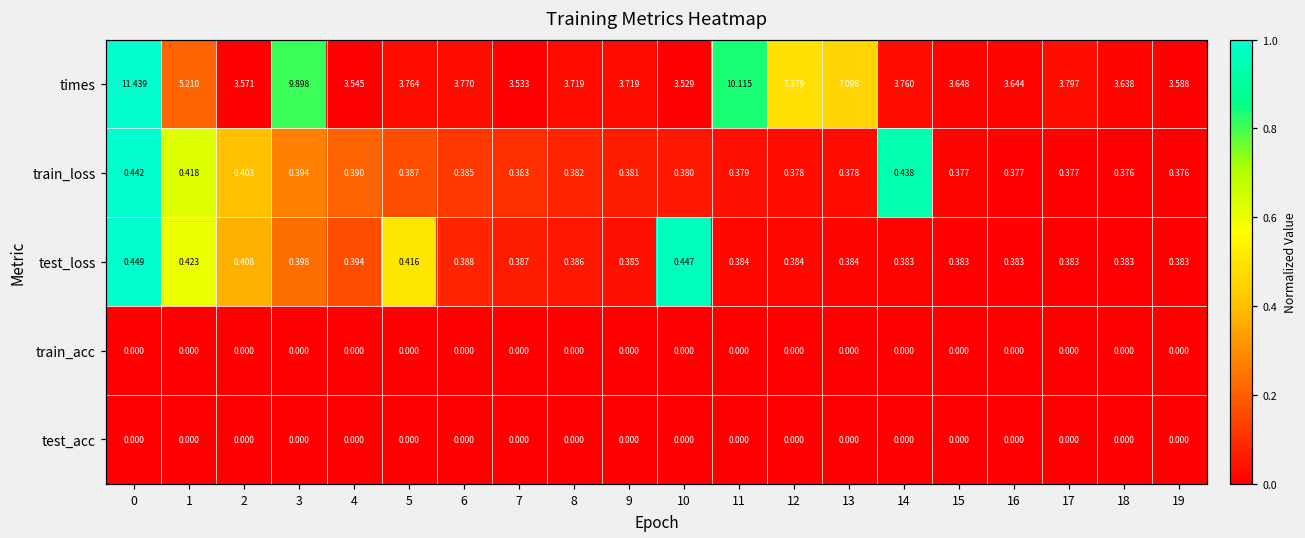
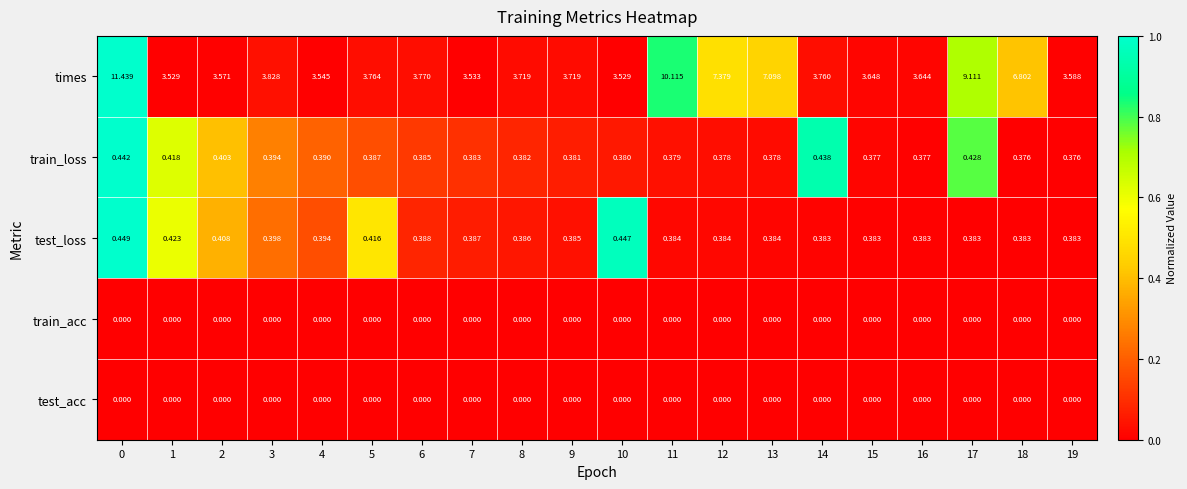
times, 1: 5.210 -> 3.529
times, 3: 9.898 -> 3.828
times, 17: 3.797 -> 9.111
times, 18: 3.638 -> 6.802
train_loss, 17: 0.377 -> 0.428
